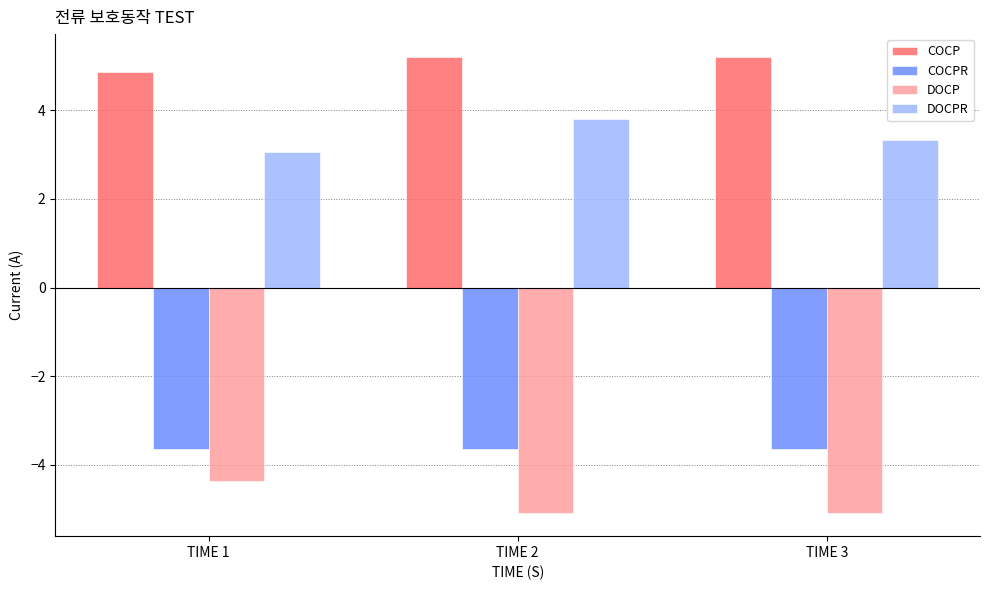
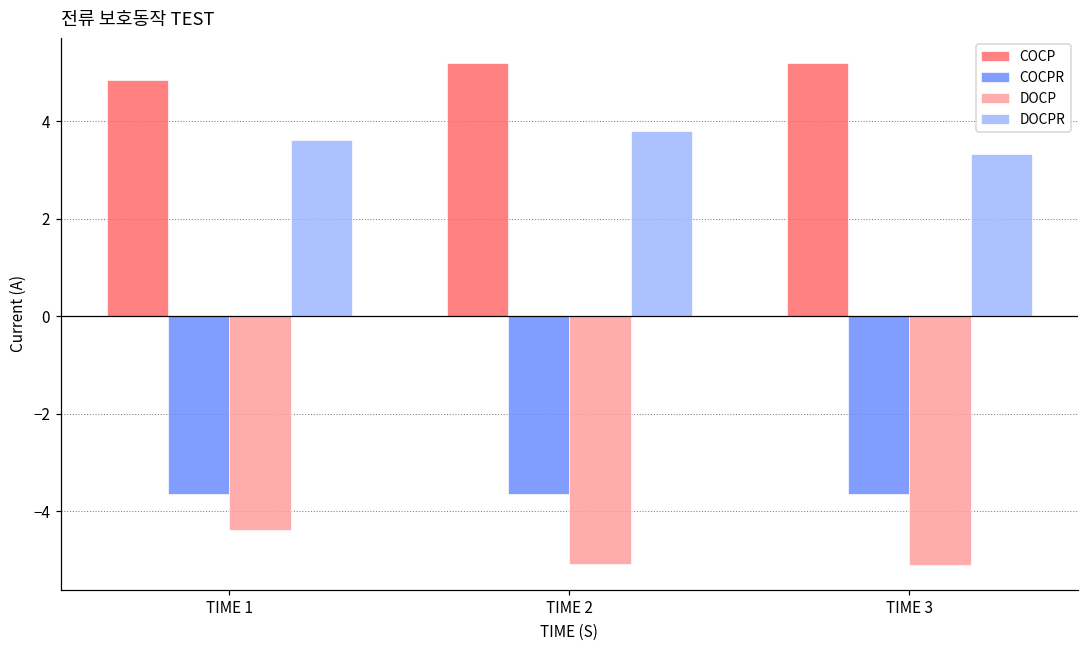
DOCPR, TIME 1: 3.1 -> 3.6
